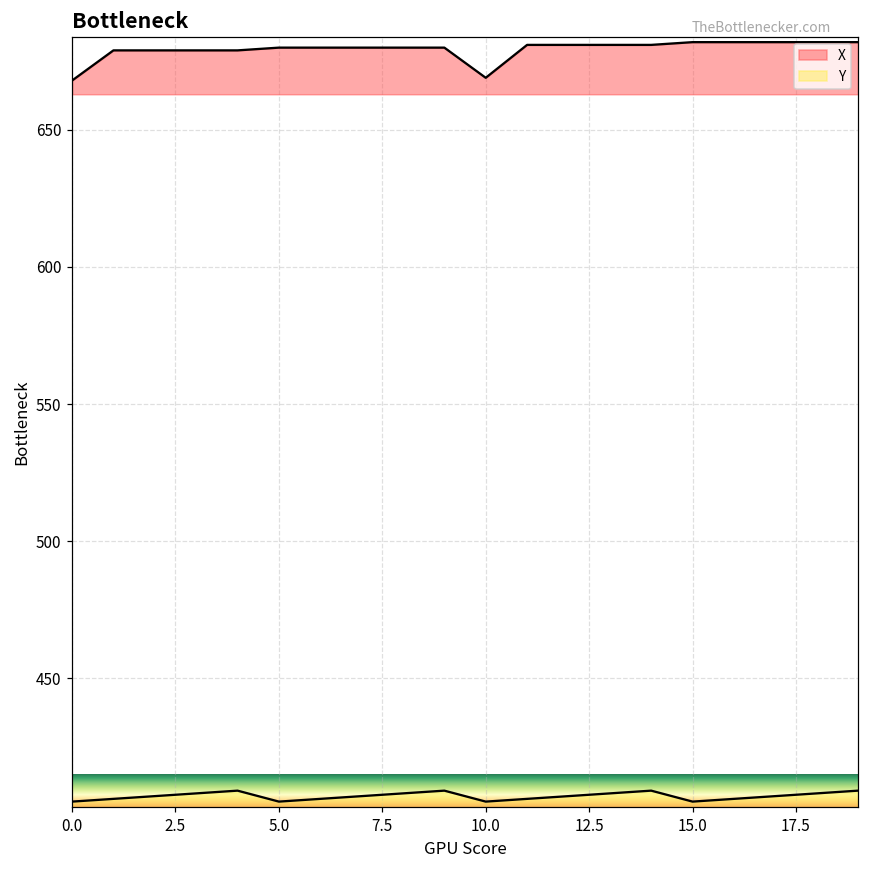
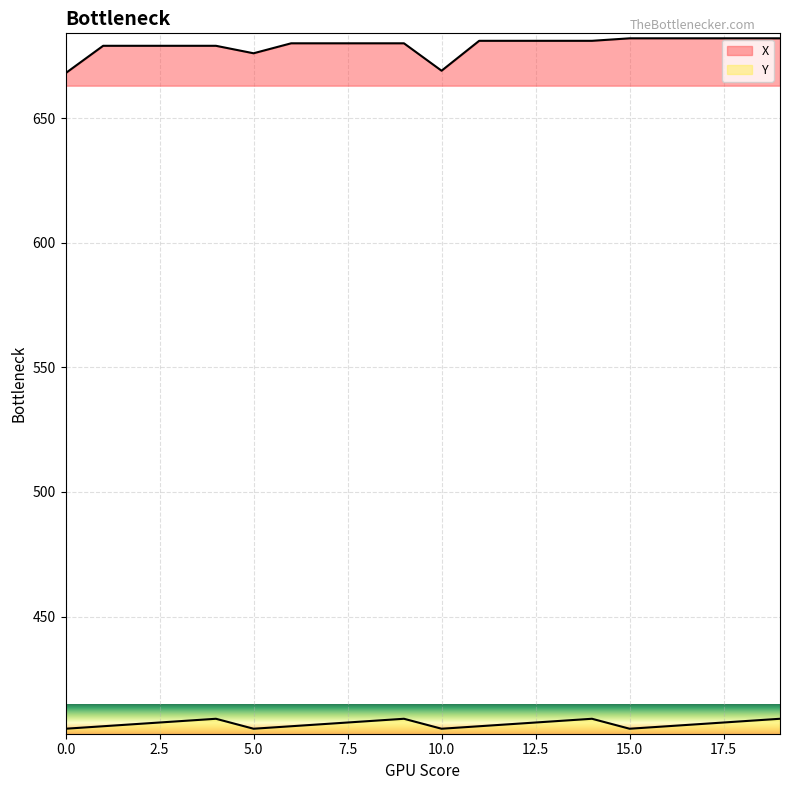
X, 5.0: 680 -> 676
